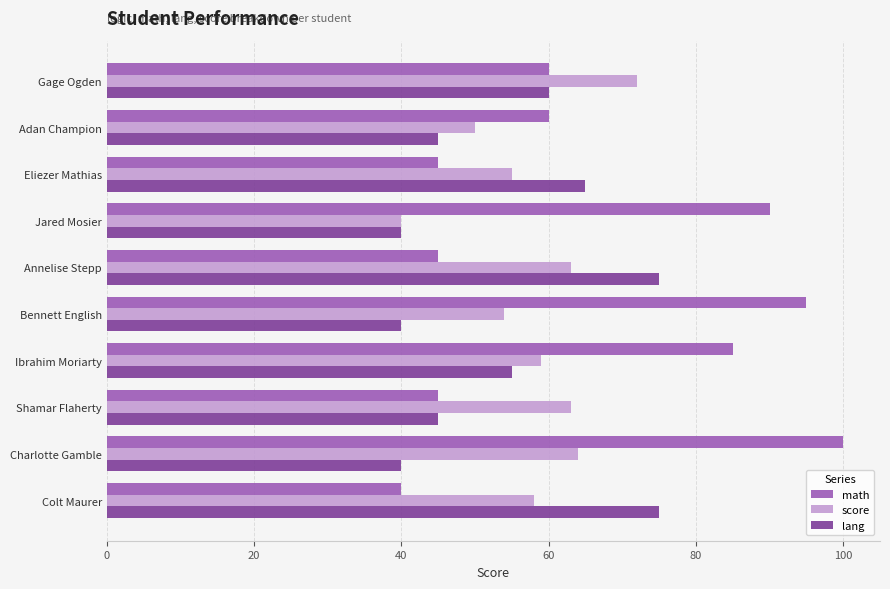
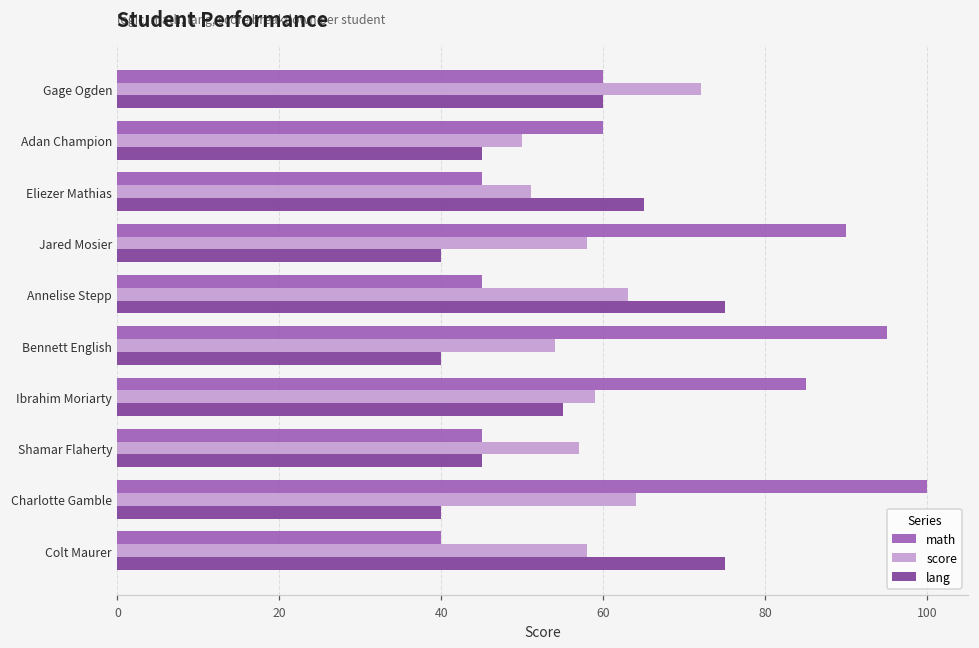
score, Eliezer Mathias: 55 -> 51
score, Jared Mosier: 40 -> 58
score, Shamar Flaherty: 63 -> 57
